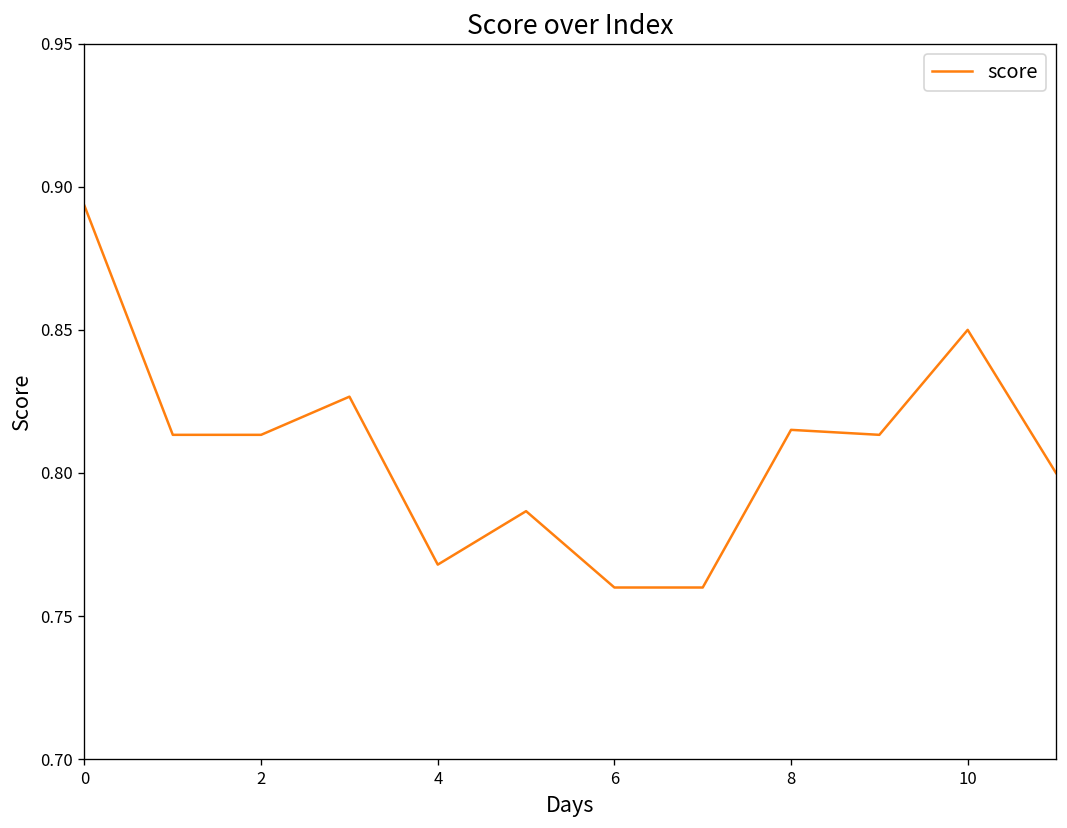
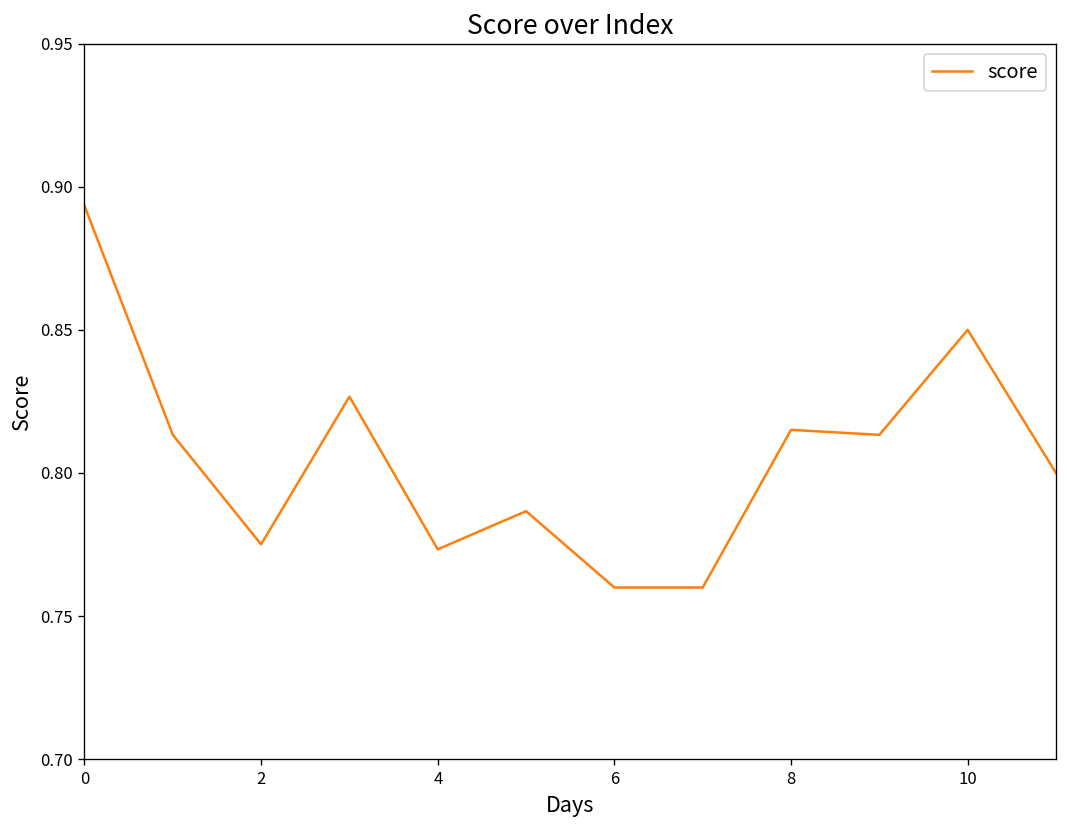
2: 0.813 -> 0.775
4: 0.768 -> 0.773
